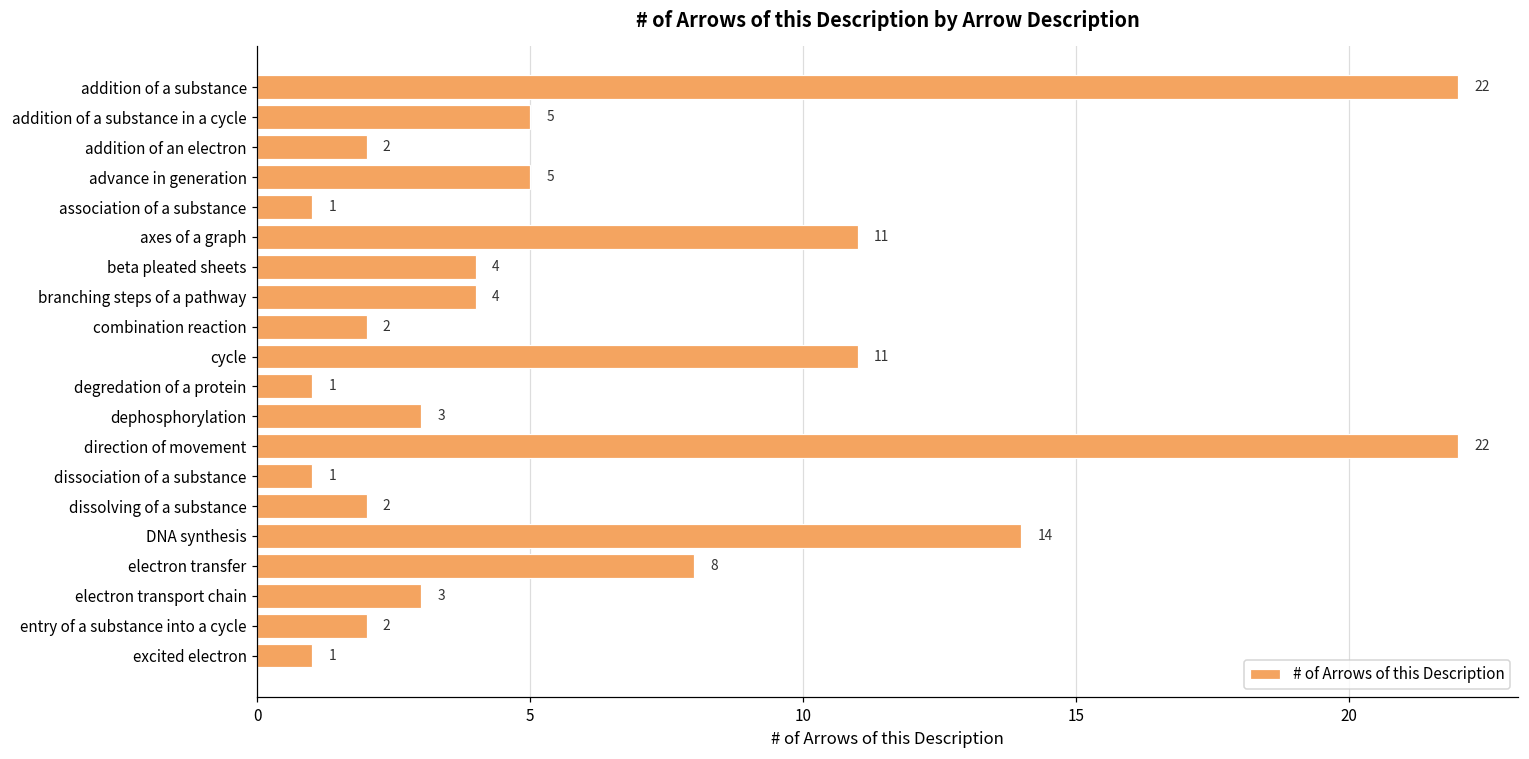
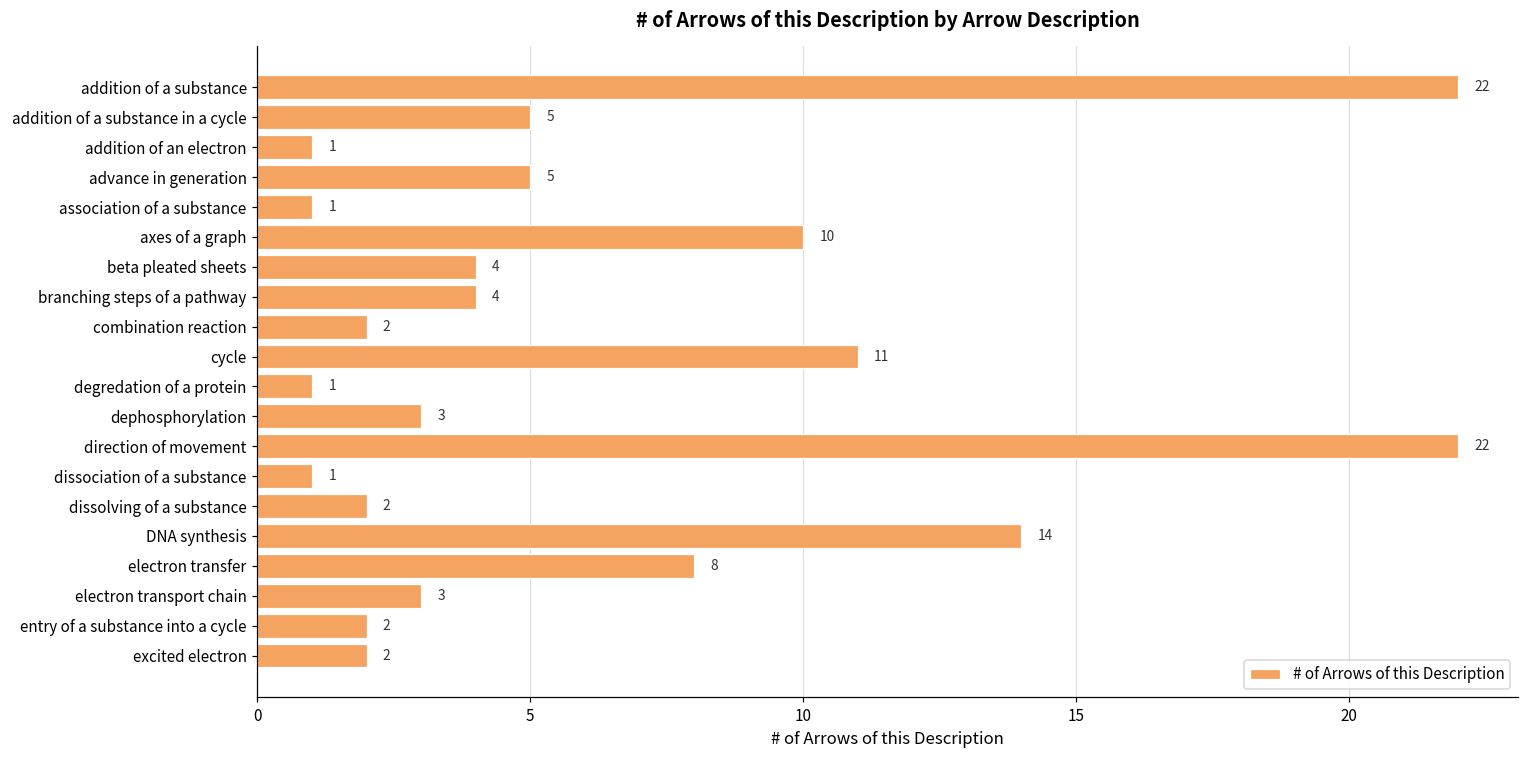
addition of an electron: 2 -> 1
axes of a graph: 11 -> 10
excited electron: 1 -> 2
